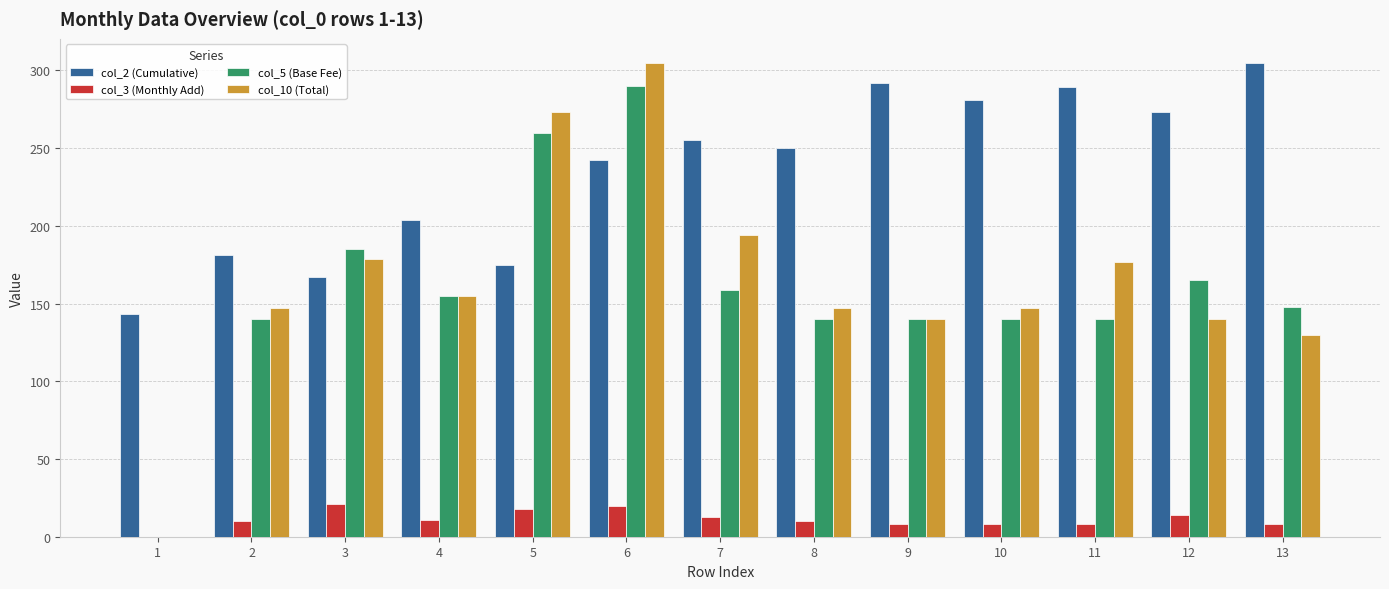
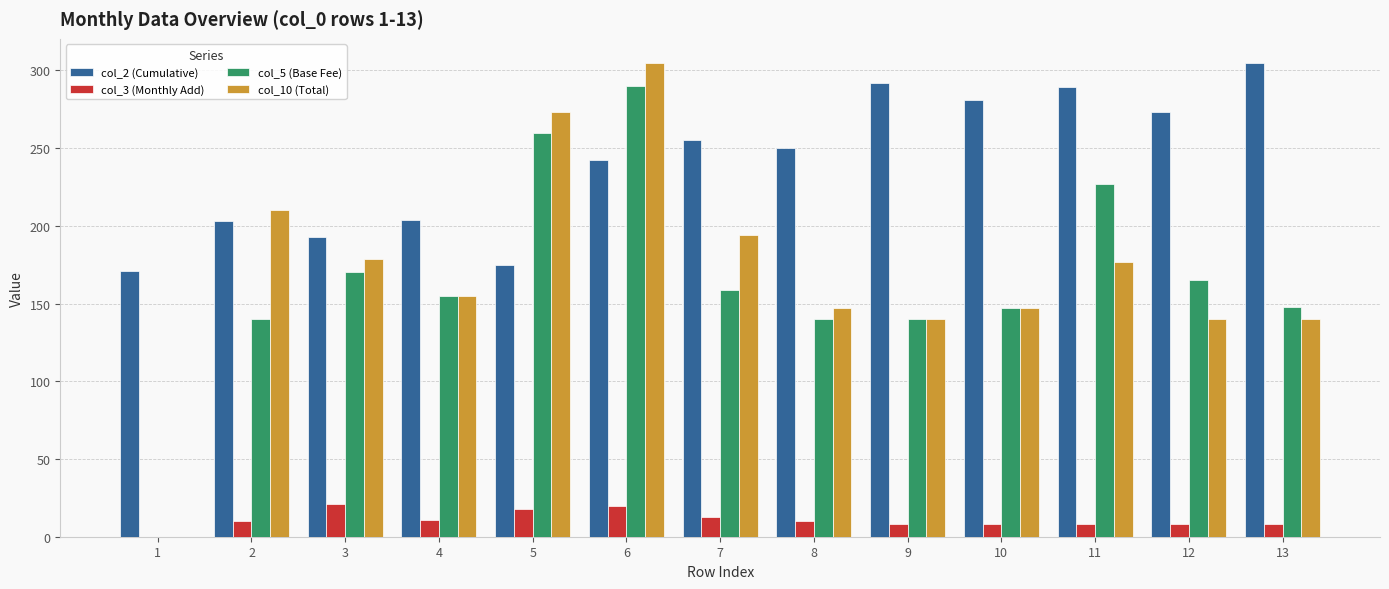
col_2 (Cumulative), 1: 143 -> 171
col_2 (Cumulative), 2: 181 -> 203
col_10 (Total), 2: 147 -> 210
col_2 (Cumulative), 3: 167 -> 193
col_5 (Base Fee), 3: 185 -> 170
col_5 (Base Fee), 10: 140 -> 147
col_5 (Base Fee), 11: 140 -> 227
col_3 (Monthly Add), 12: 14 -> 8
col_10 (Total), 13: 130 -> 140
